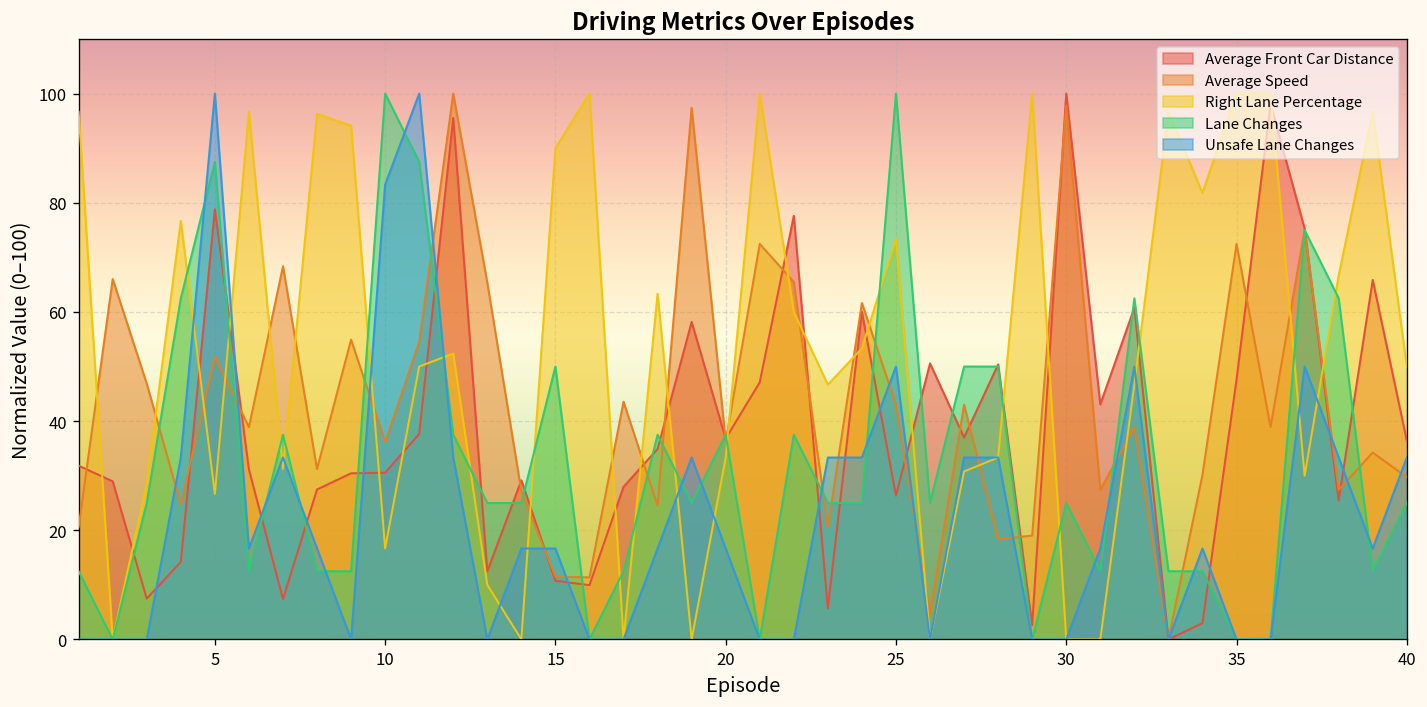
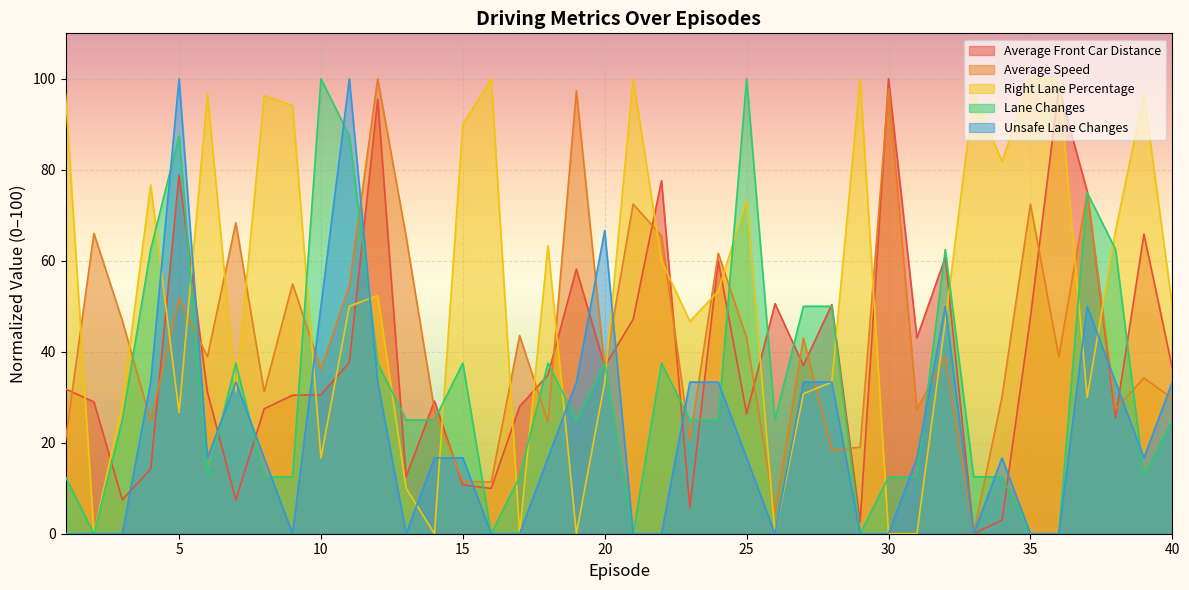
Unsafe Lane Changes, 10: 83 -> 50
Lane Changes, 15: 50 -> 38
Unsafe Lane Changes, 20: 17 -> 67
Unsafe Lane Changes, 25: 50 -> 17
Lane Changes, 30: 25 -> 13
